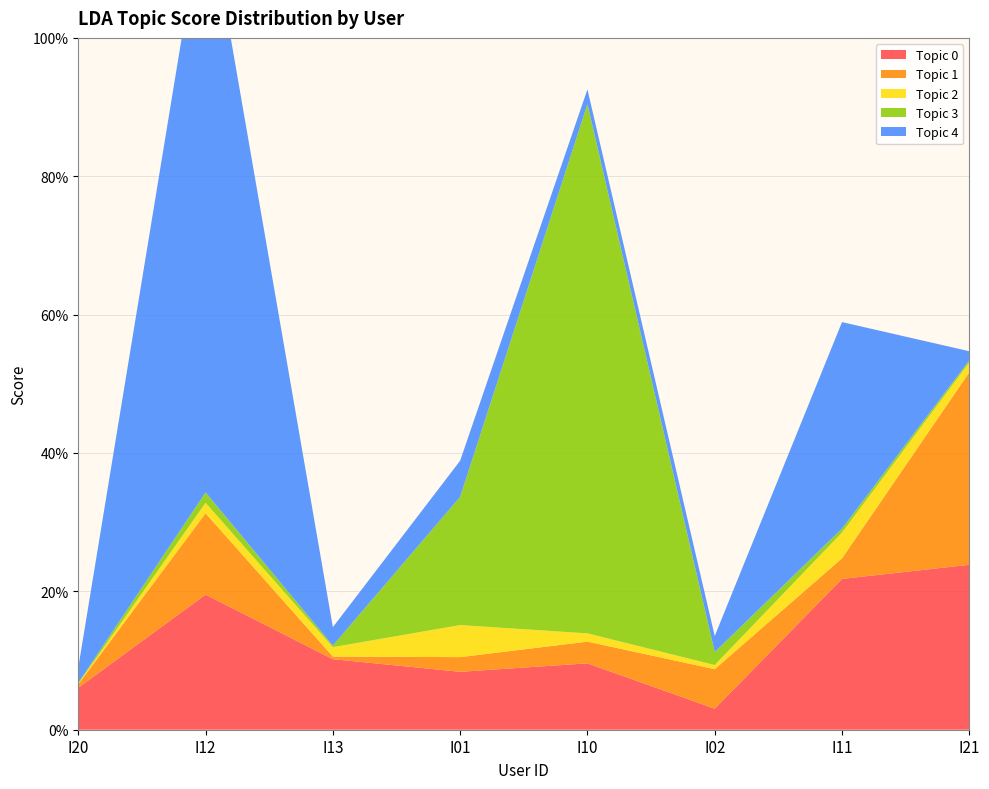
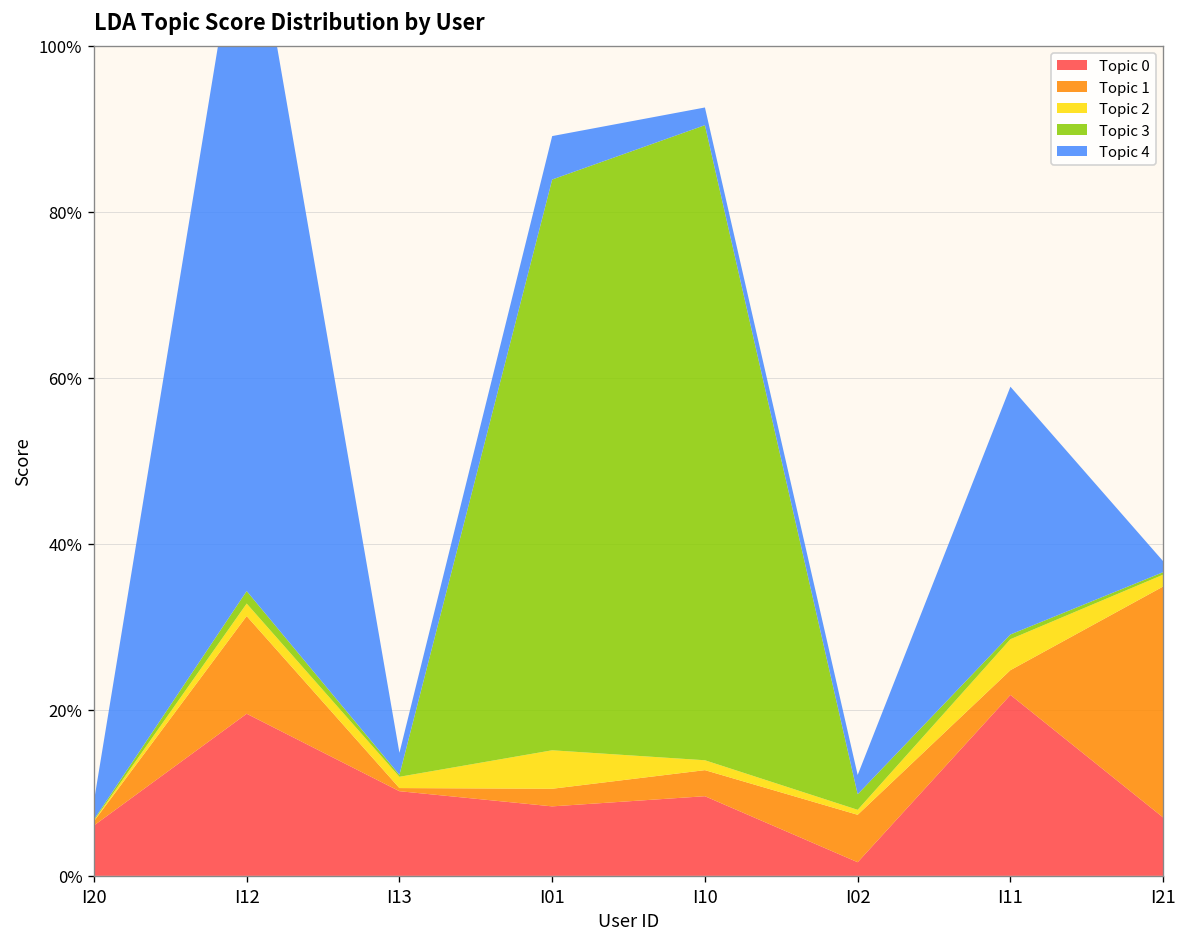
Topic 3, I01: 19% -> 69%
Topic 0, I02: 3% -> 2%
Topic 0, I21: 24% -> 7%
